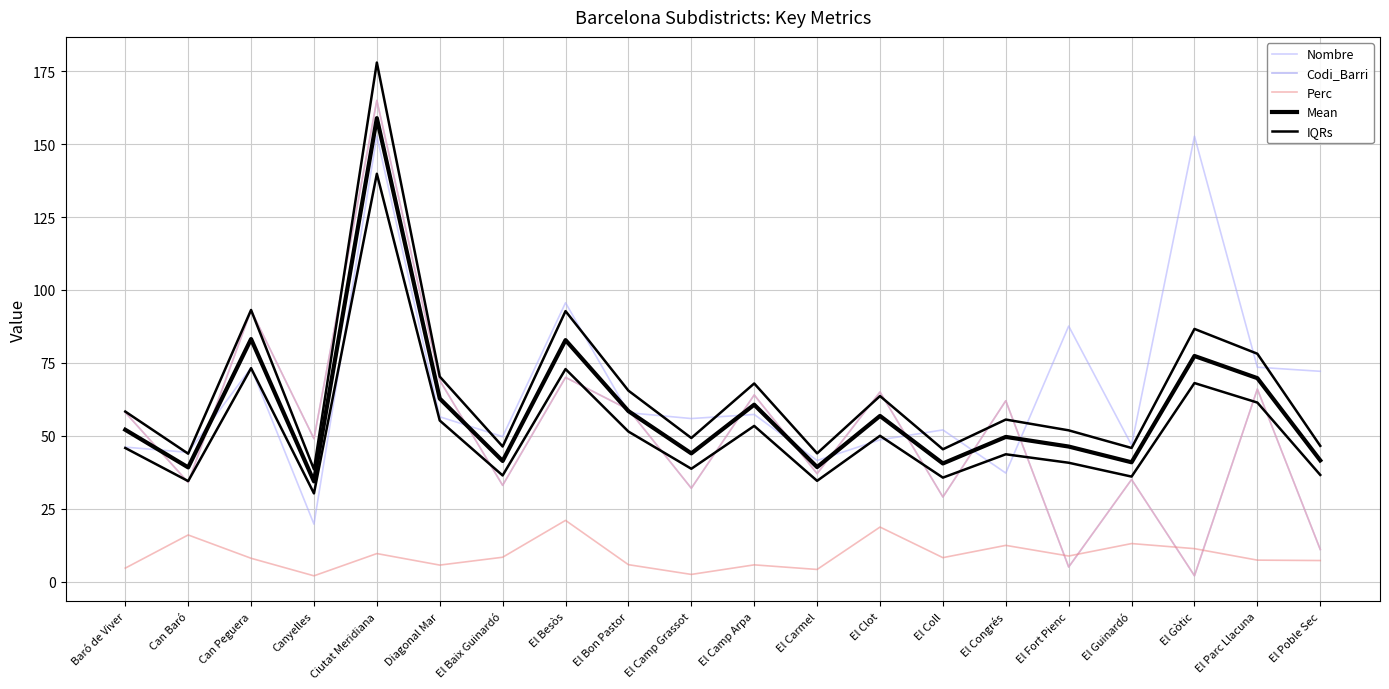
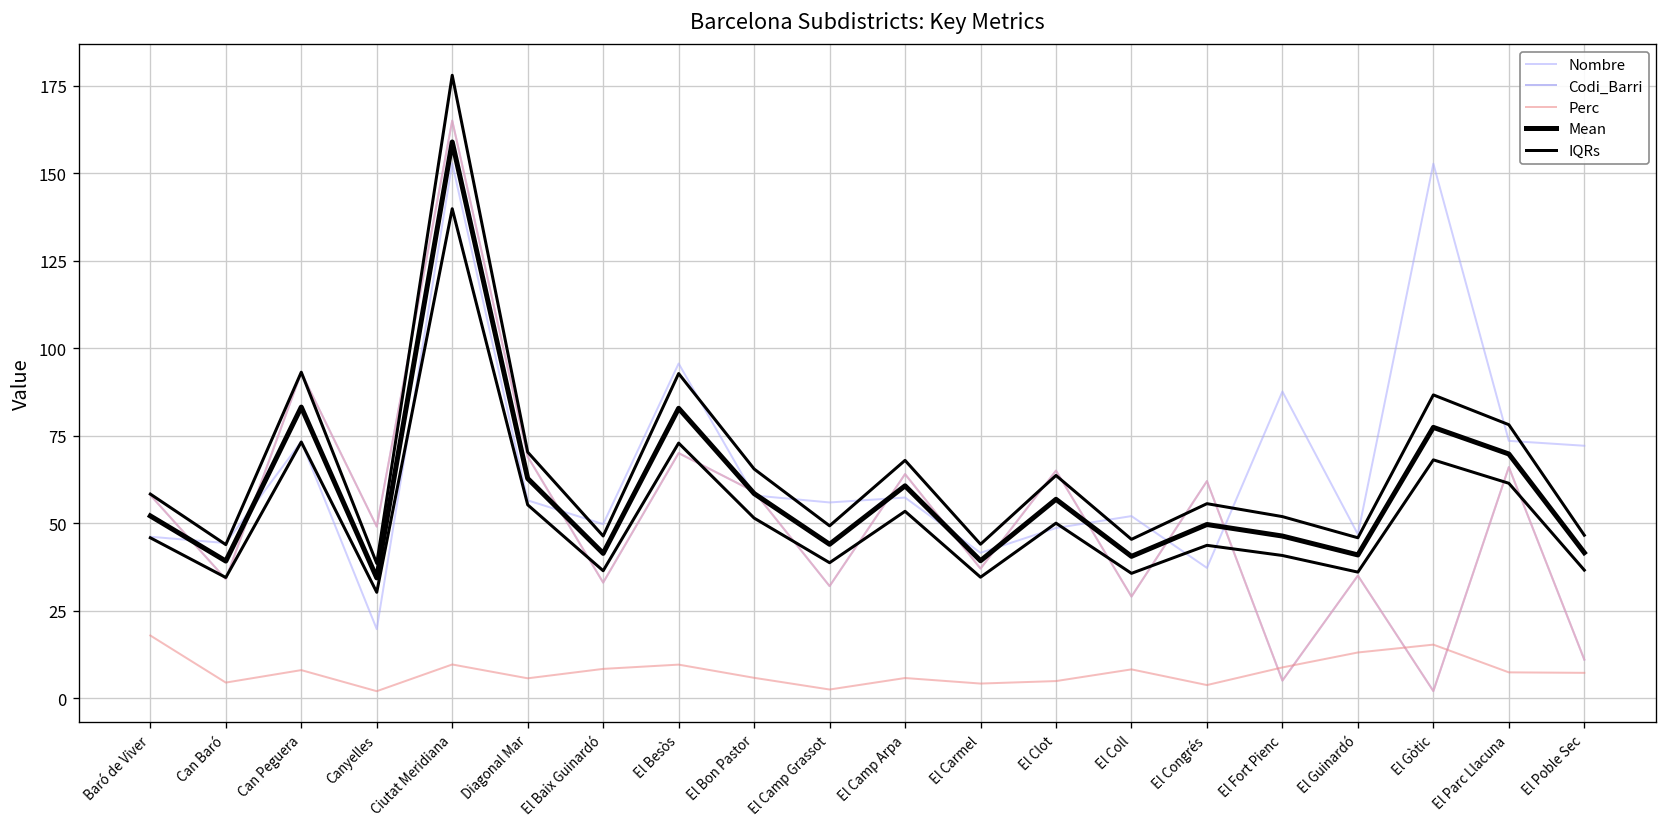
Perc, Baró de Viver: 5 -> 18
Perc, Can Baró: 16 -> 4
Perc, El Besòs: 21 -> 10
Perc, El Clot: 19 -> 5
Perc, El Congrés: 12 -> 4
Perc, El Gòtic: 11 -> 15
